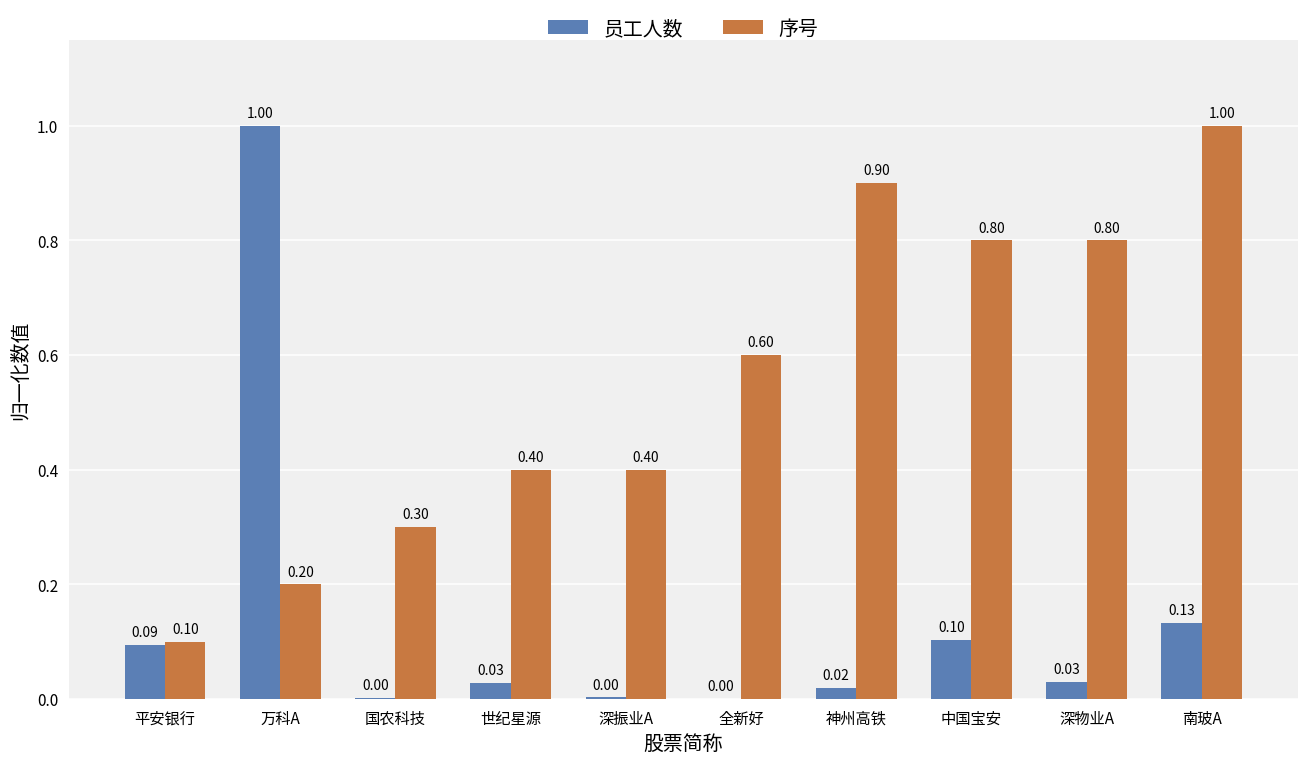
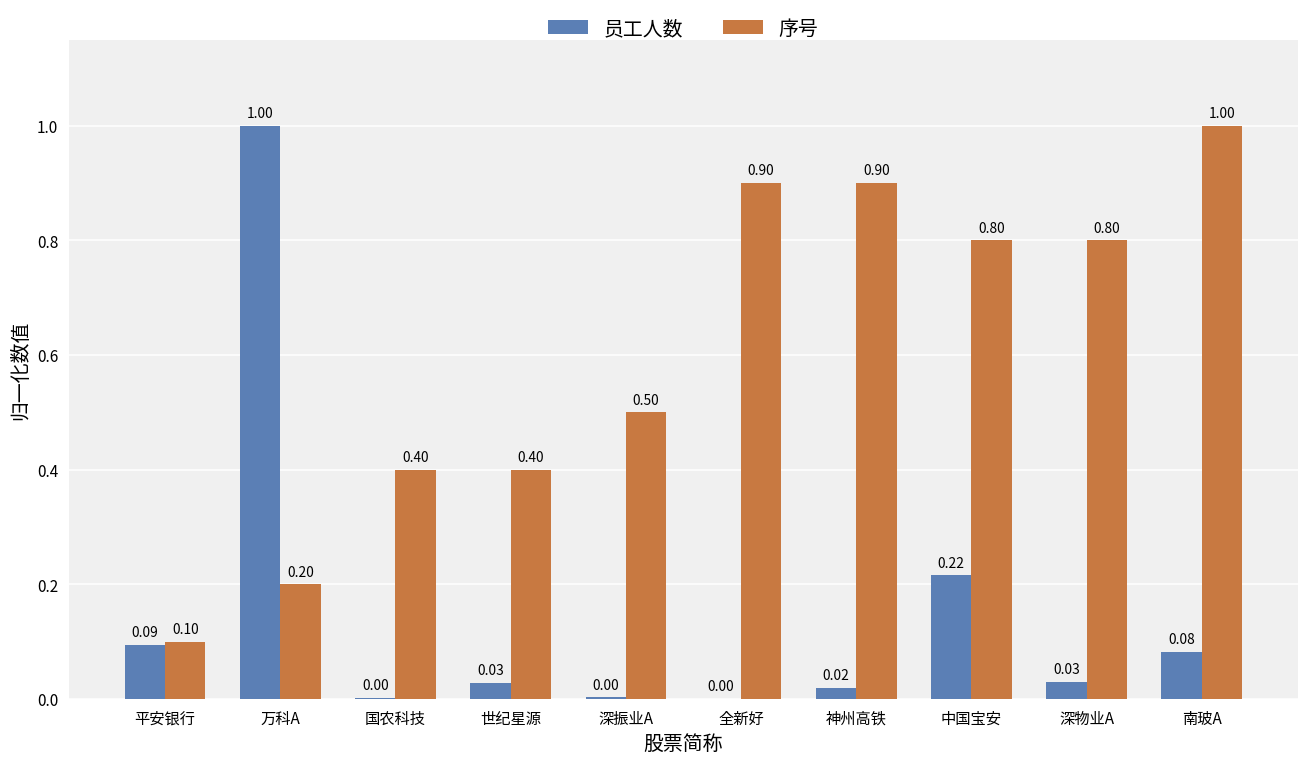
序号, 国农科技: 0.30 -> 0.40
序号, 深振业A: 0.40 -> 0.50
序号, 全新好: 0.60 -> 0.90
员工人数, 中国宝安: 0.10 -> 0.22
员工人数, 南玻A: 0.13 -> 0.08
